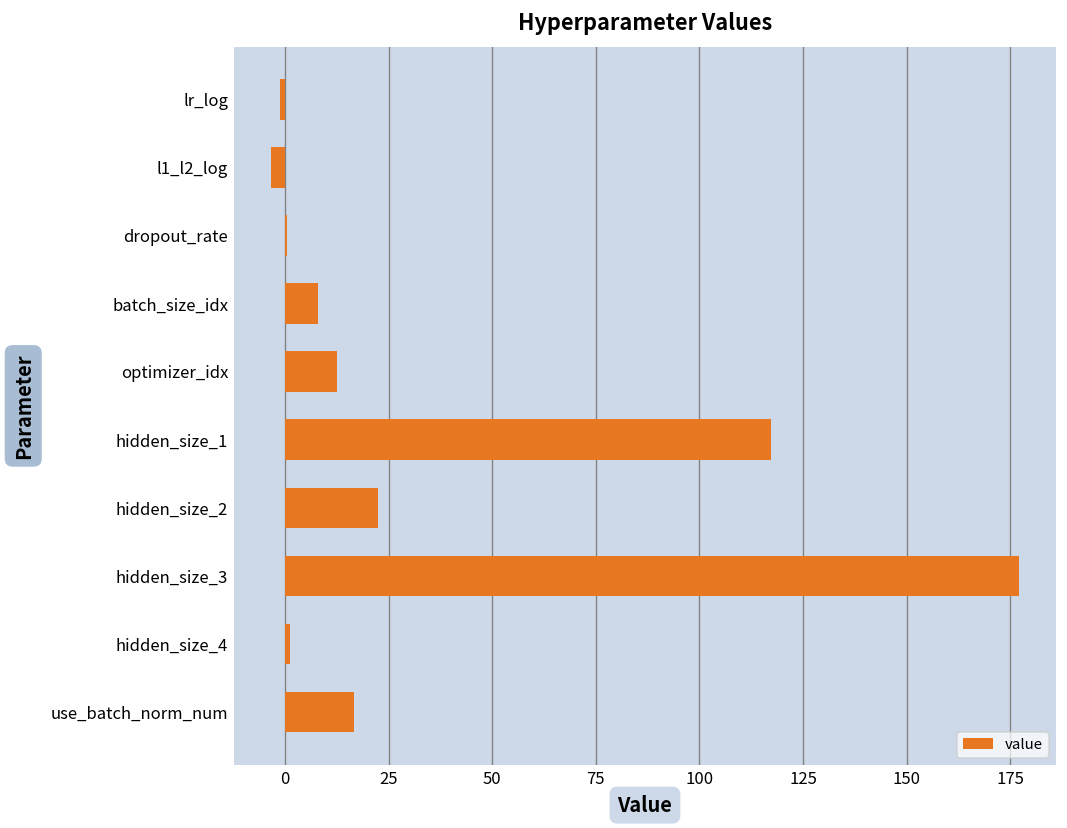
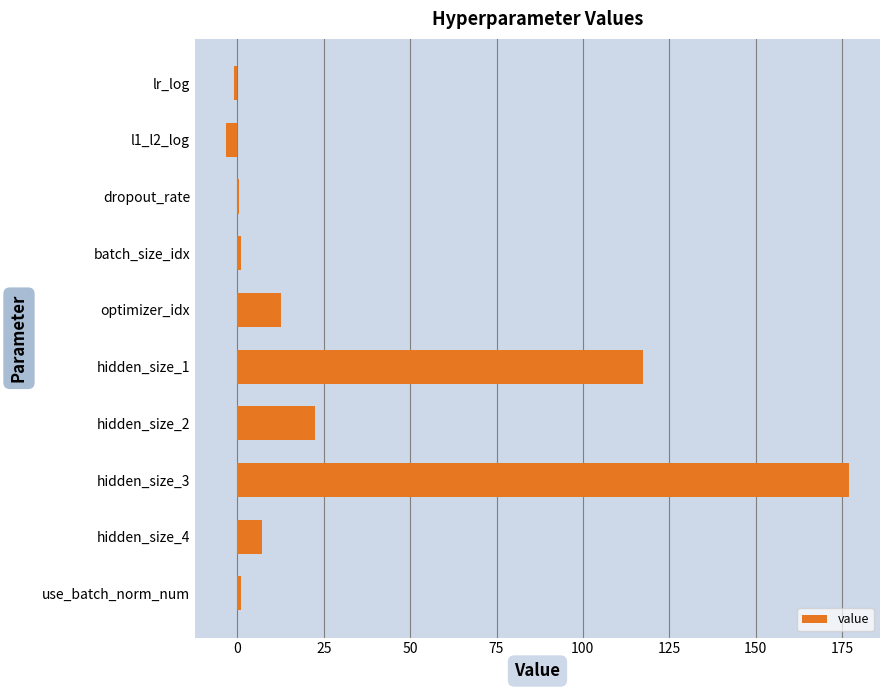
batch_size_idx: 8 -> 1
hidden_size_4: 1 -> 7
use_batch_norm_num: 17 -> 1
